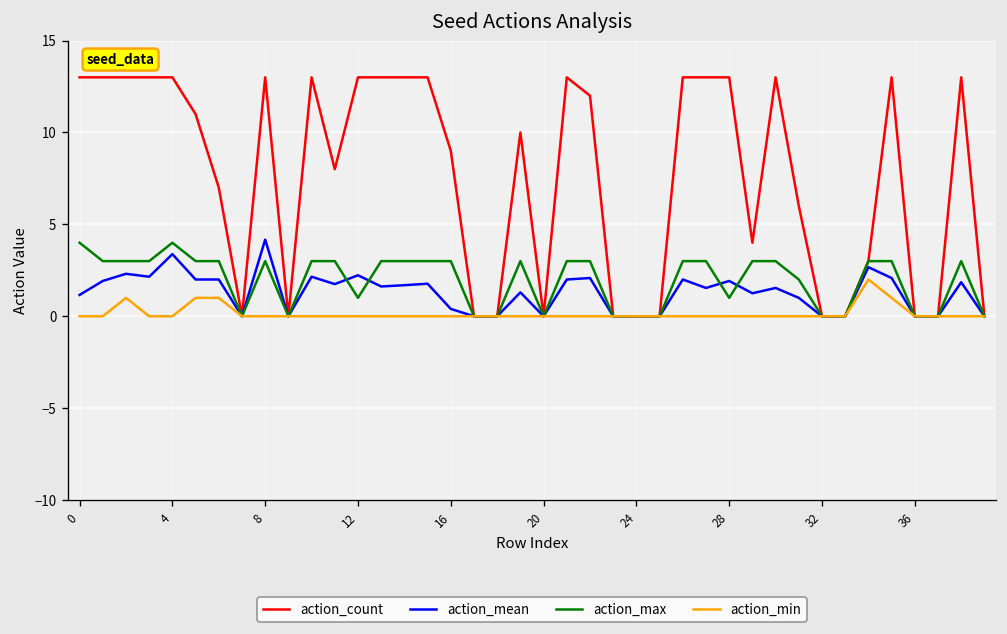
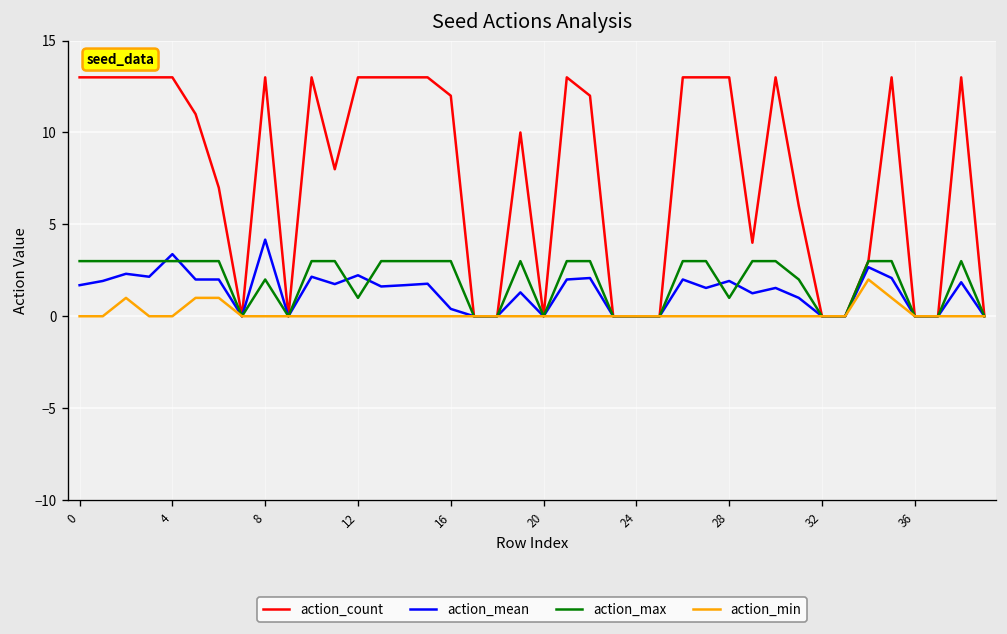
action_mean, 0: 1.2 -> 1.7
action_max, 0: 4 -> 3
action_max, 4: 4 -> 3
action_max, 8: 3 -> 2
action_count, 16: 9 -> 12
